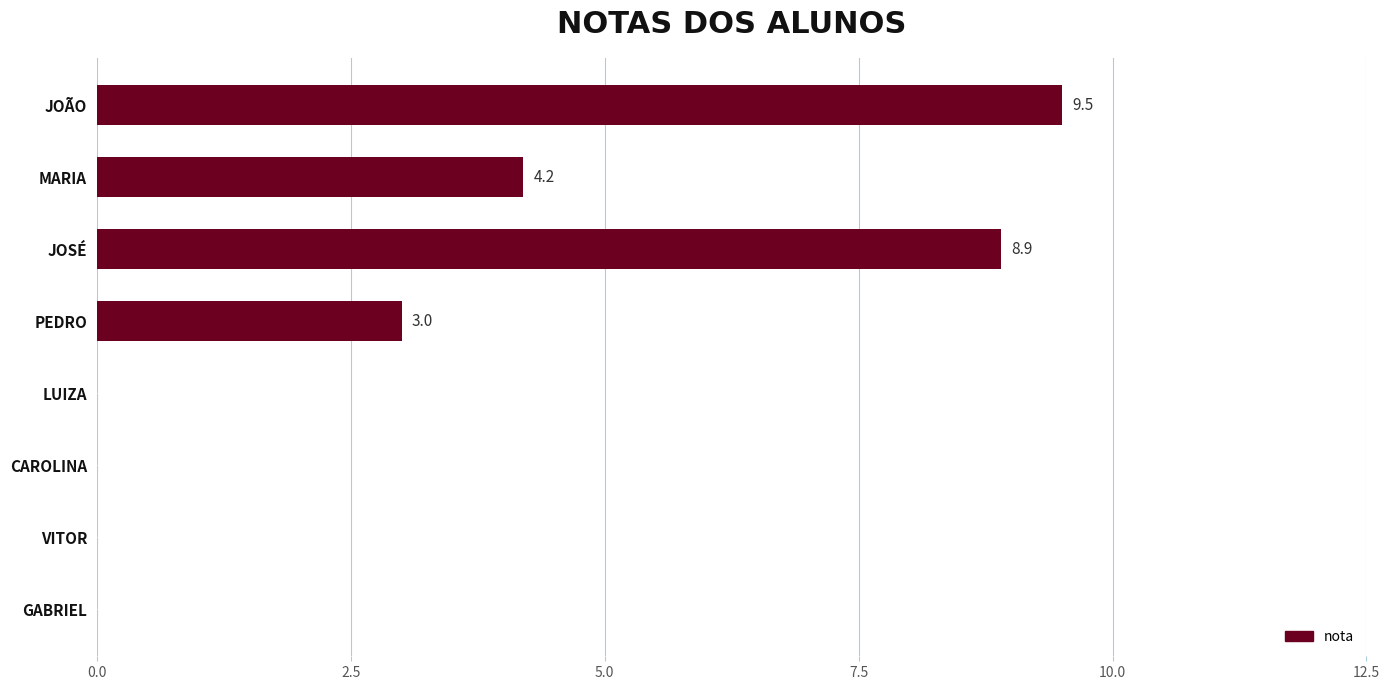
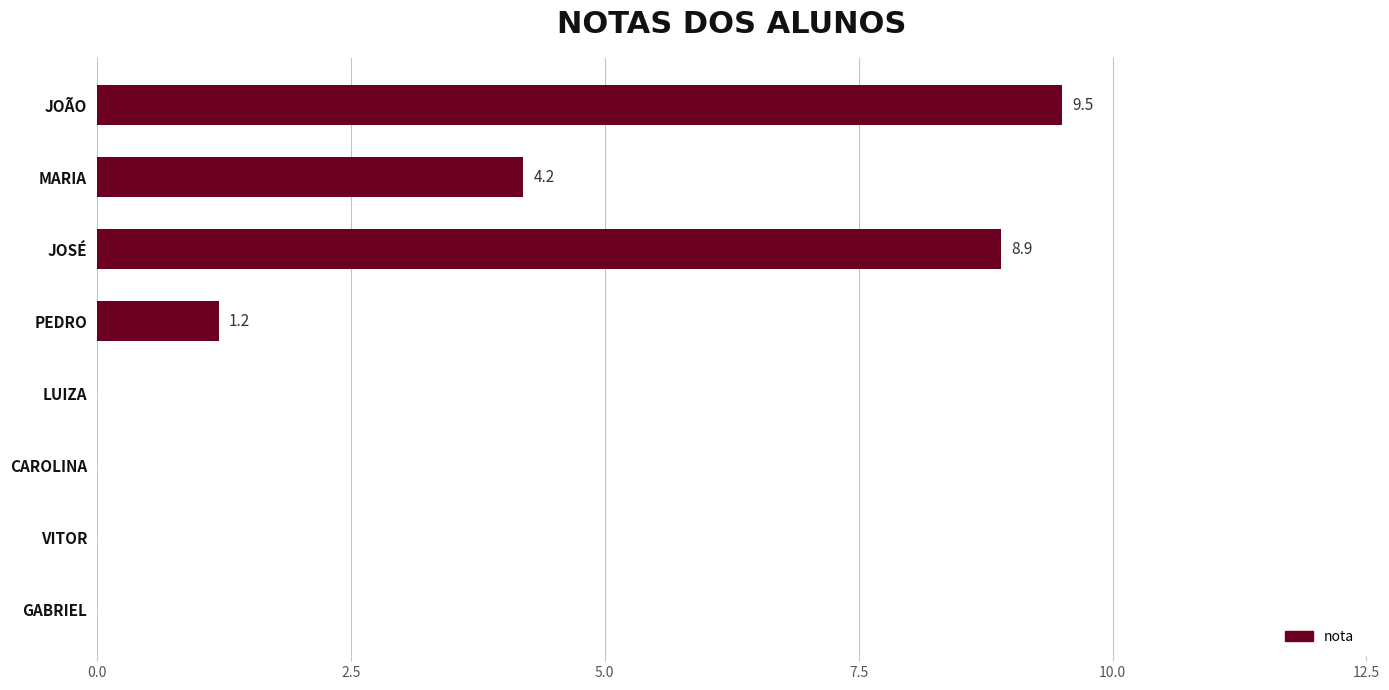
PEDRO: 3.0 -> 1.2
